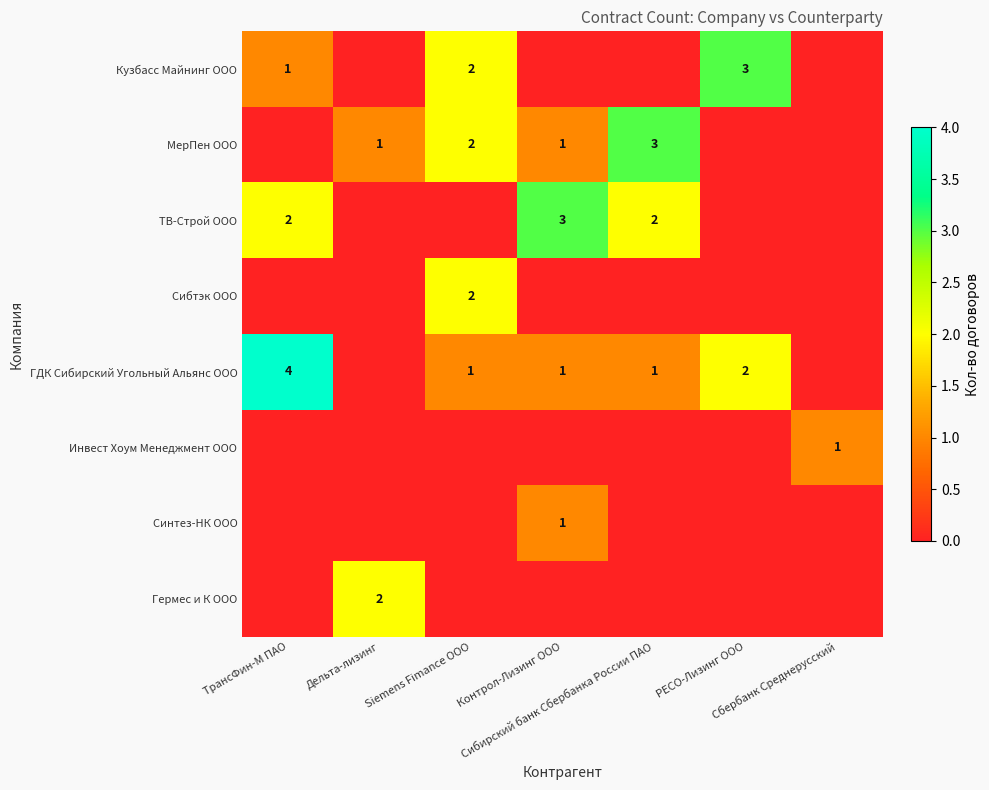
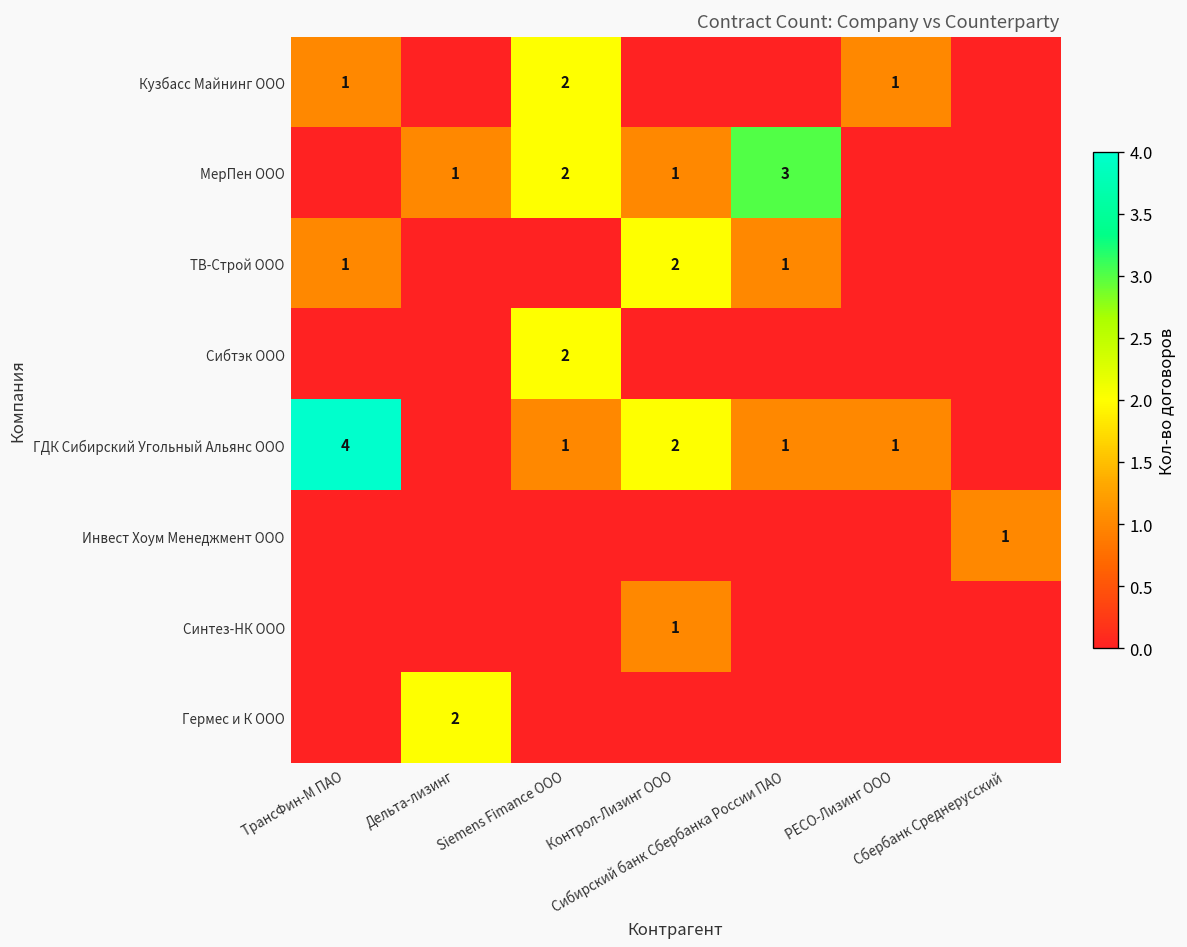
Кузбасс Майнинг ООО, РЕСО-Лизинг ООО: 3 -> 1
ТВ-Строй ООО, ТрансФин-М ПАО: 2 -> 1
ТВ-Строй ООО, Контрол-Лизинг ООО: 3 -> 2
ТВ-Строй ООО, Сибирский банк Сбербанка России ПАО: 2 -> 1
ГДК Сибирский Угольный Альянс ООО, Контрол-Лизинг ООО: 1 -> 2
ГДК Сибирский Угольный Альянс ООО, РЕСО-Лизинг ООО: 2 -> 1
